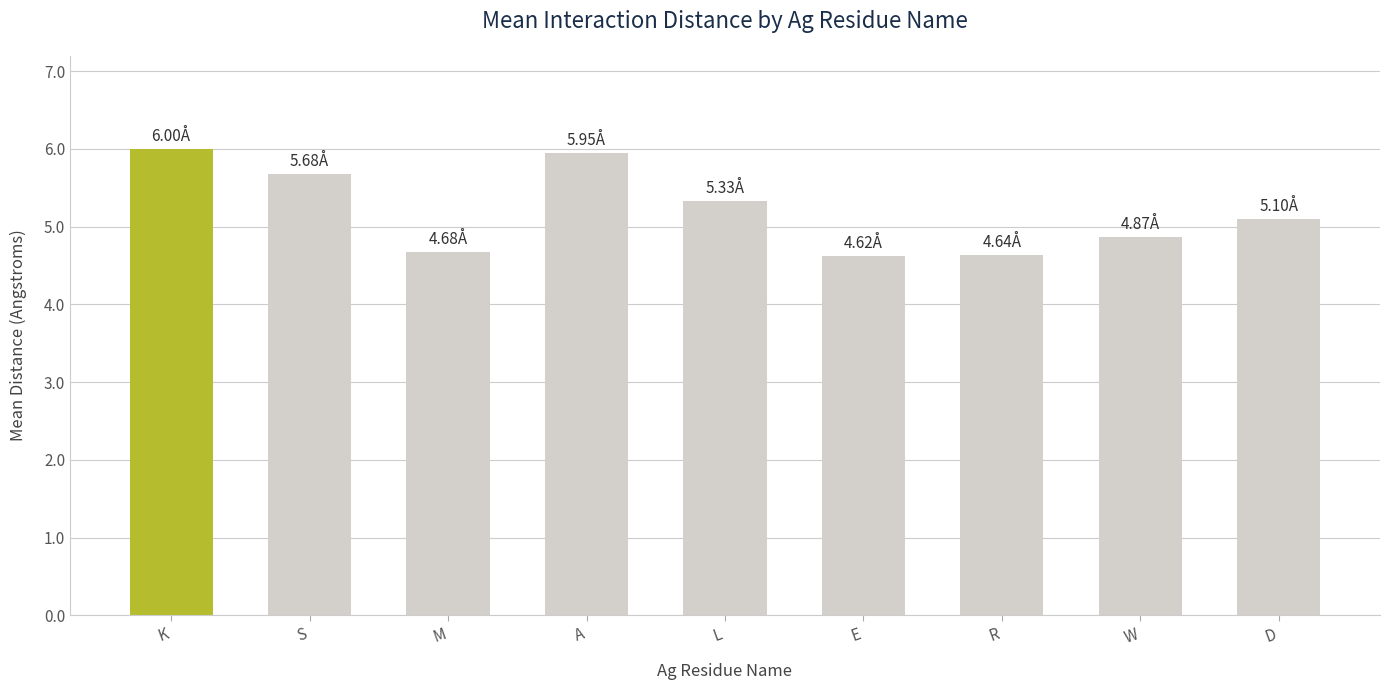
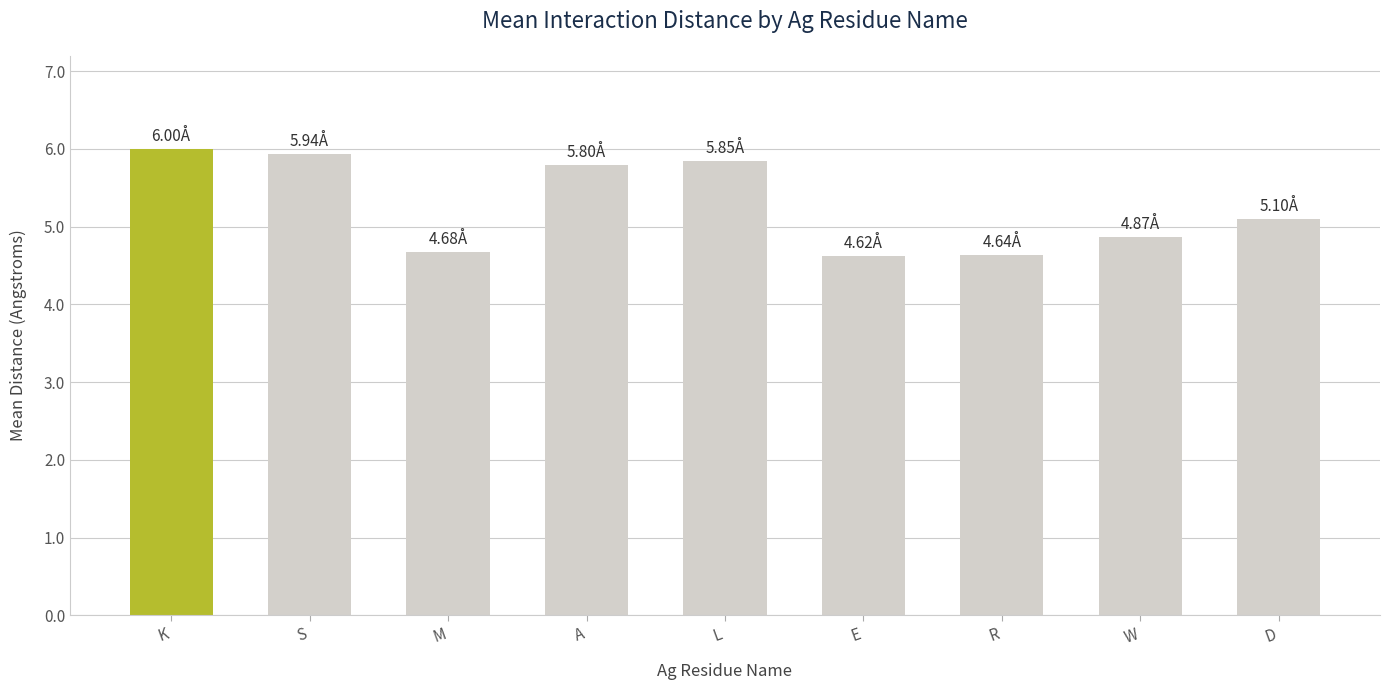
S: 5.68Å -> 5.94Å
A: 5.95Å -> 5.80Å
L: 5.33Å -> 5.85Å
